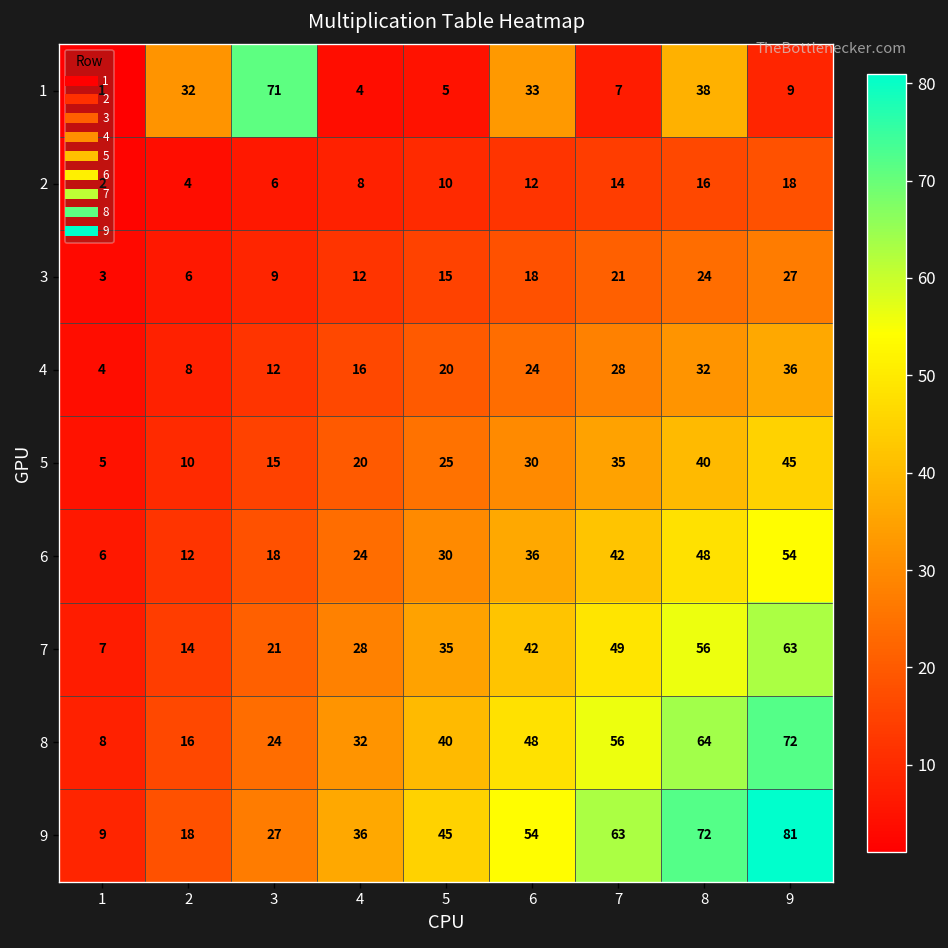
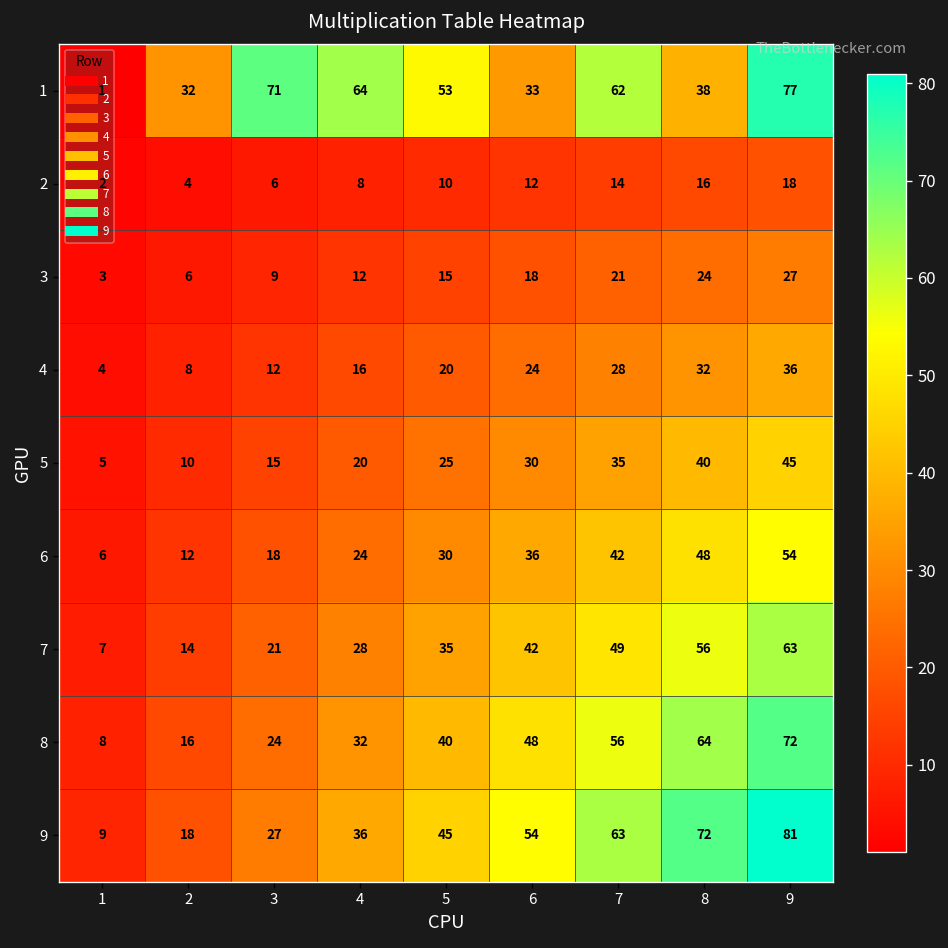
1, 4: 4 -> 64
1, 5: 5 -> 53
1, 7: 7 -> 62
1, 9: 9 -> 77
